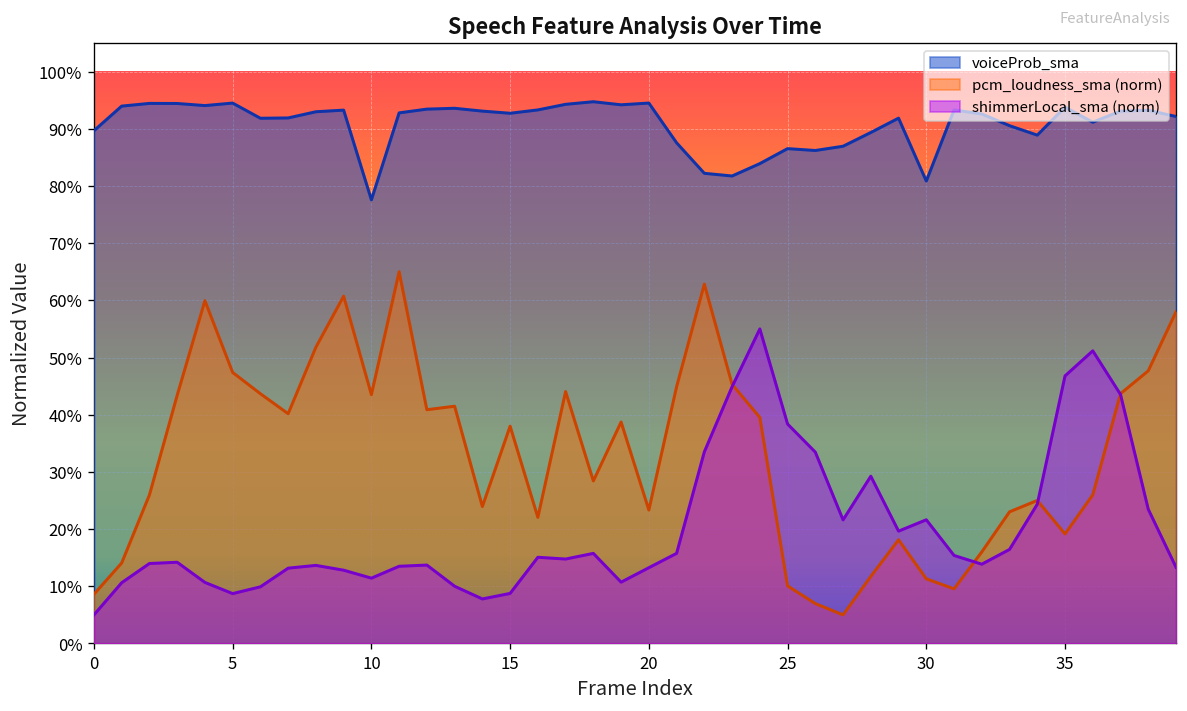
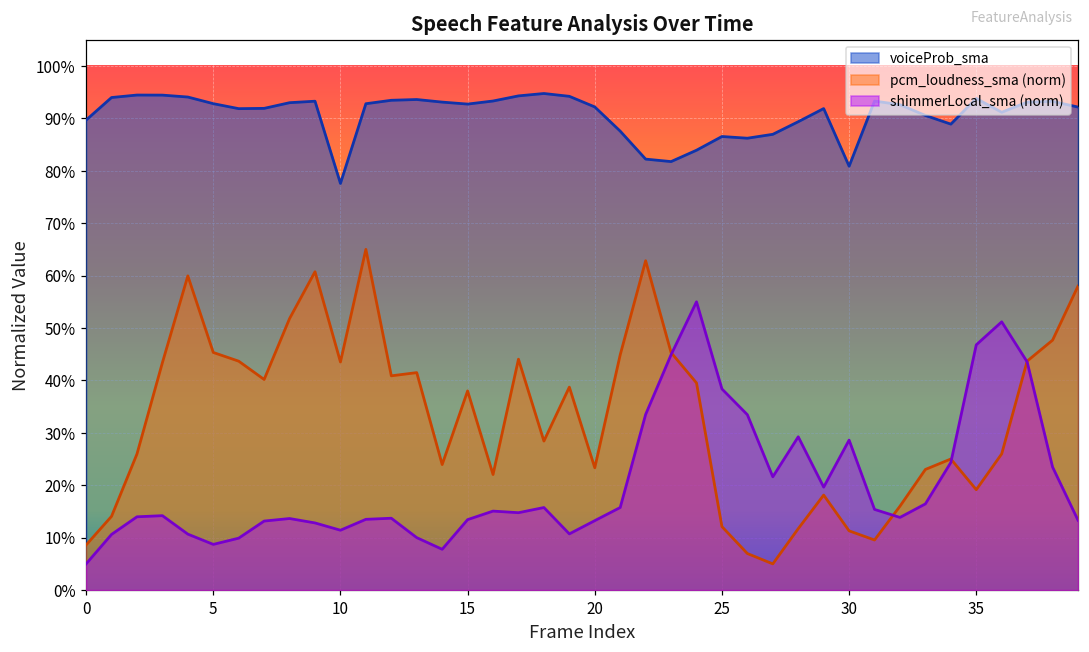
voiceProb_sma, 5: 94% -> 93%
pcm_loudness_sma (norm), 5: 47% -> 45%
shimmerLocal_sma (norm), 15: 9% -> 13%
voiceProb_sma, 20: 94% -> 92%
pcm_loudness_sma (norm), 25: 10% -> 12%
shimmerLocal_sma (norm), 30: 22% -> 29%
